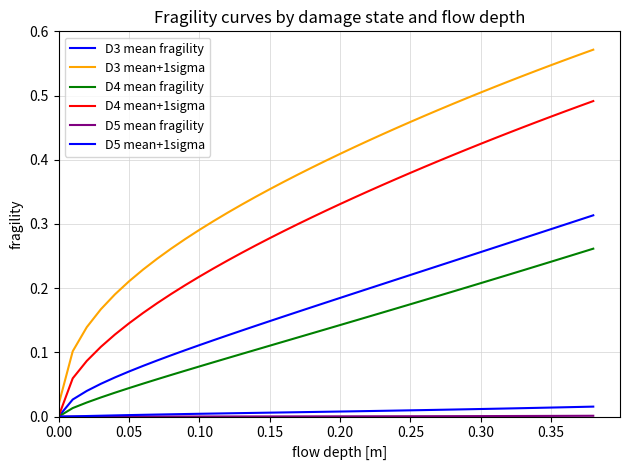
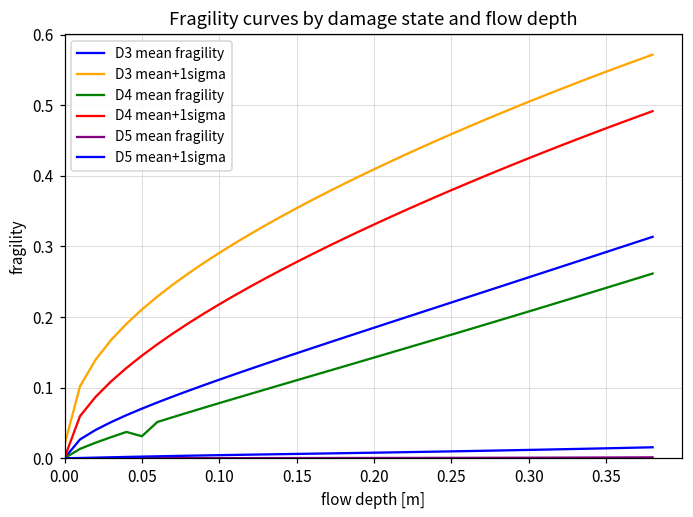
D4 mean fragility, 0.05: 0.04 -> 0.03
